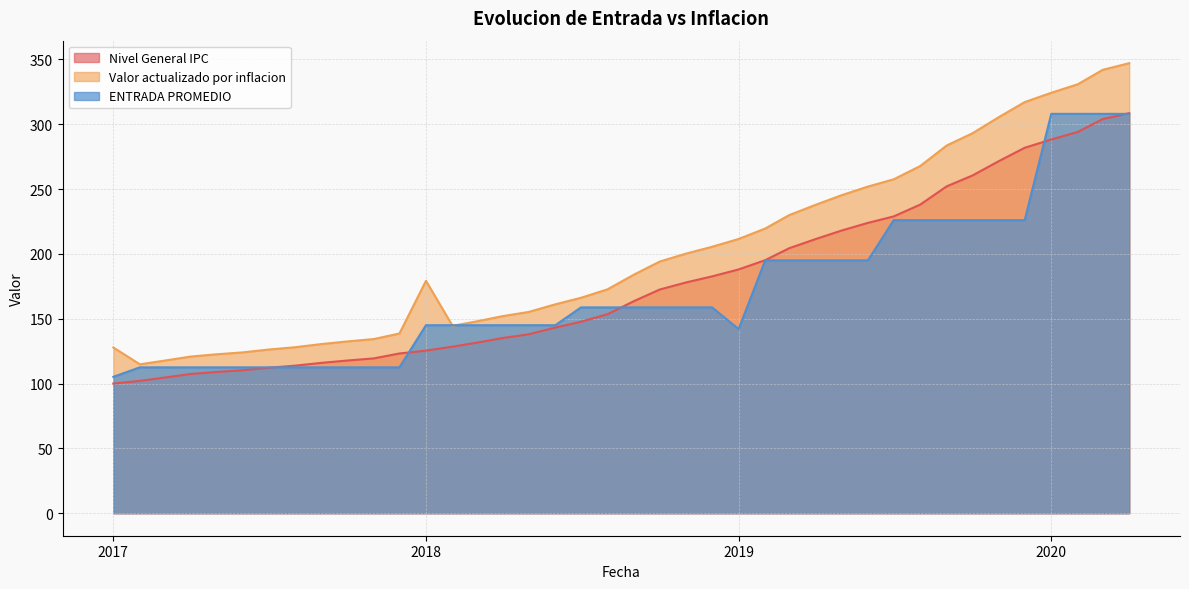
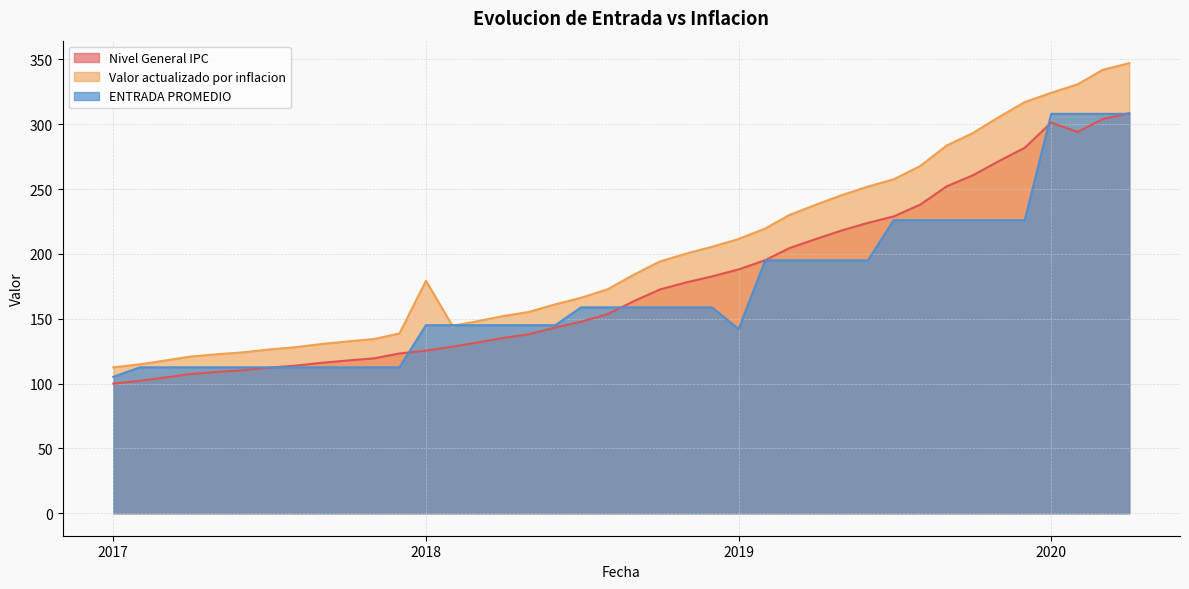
Valor actualizado por inflacion, 2017: 128 -> 113
Nivel General IPC, 2020: 288 -> 301
